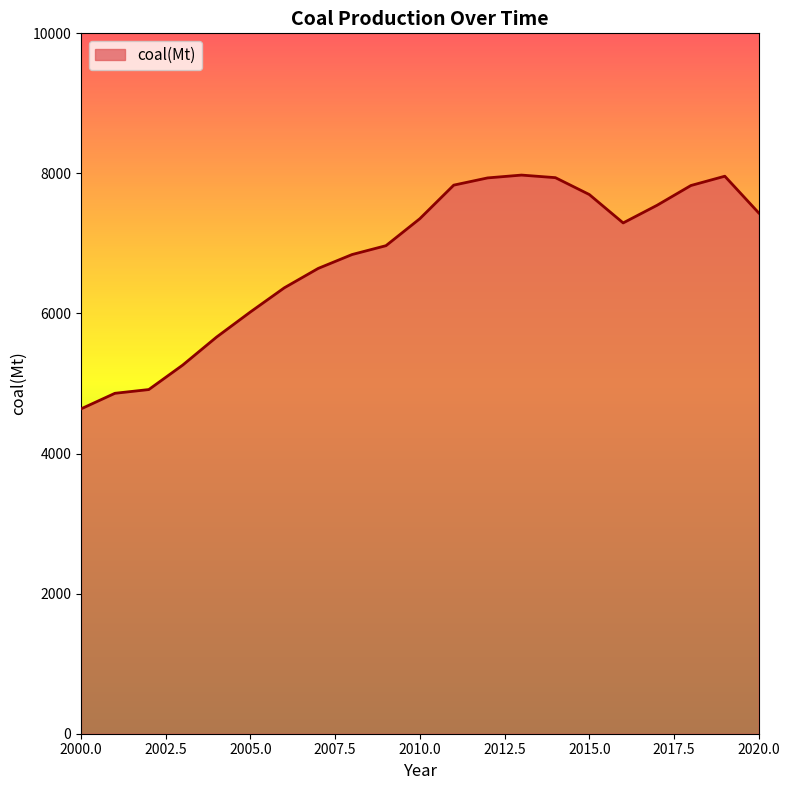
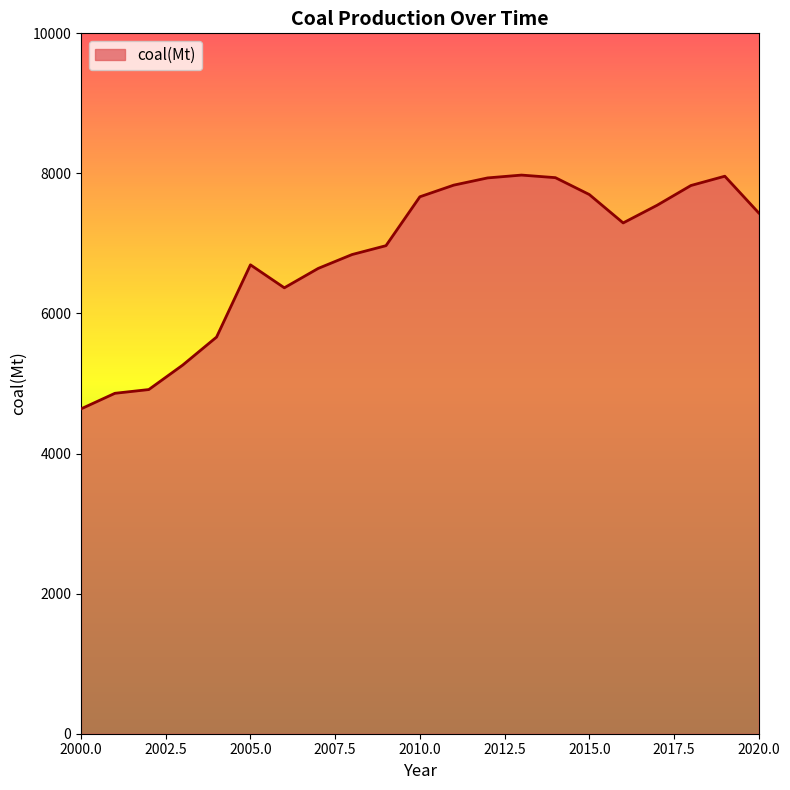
2005.0: 6000 -> 6700
2010.0: 7400 -> 7700
